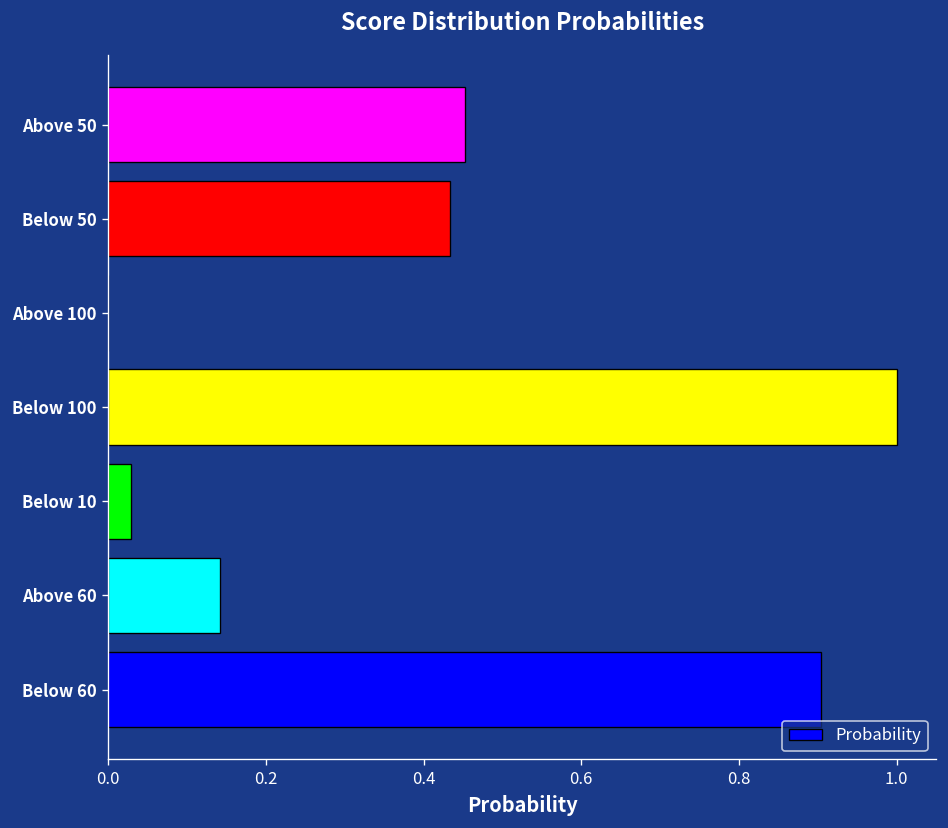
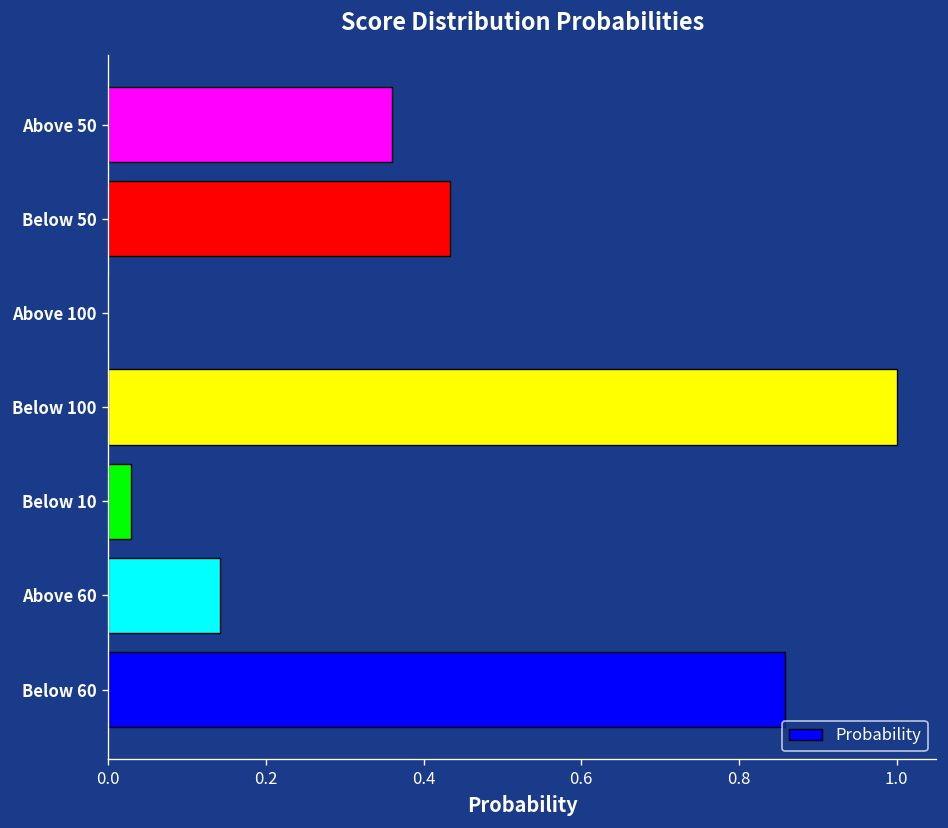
Above 50: 0.45 -> 0.36
Below 60: 0.90 -> 0.86
